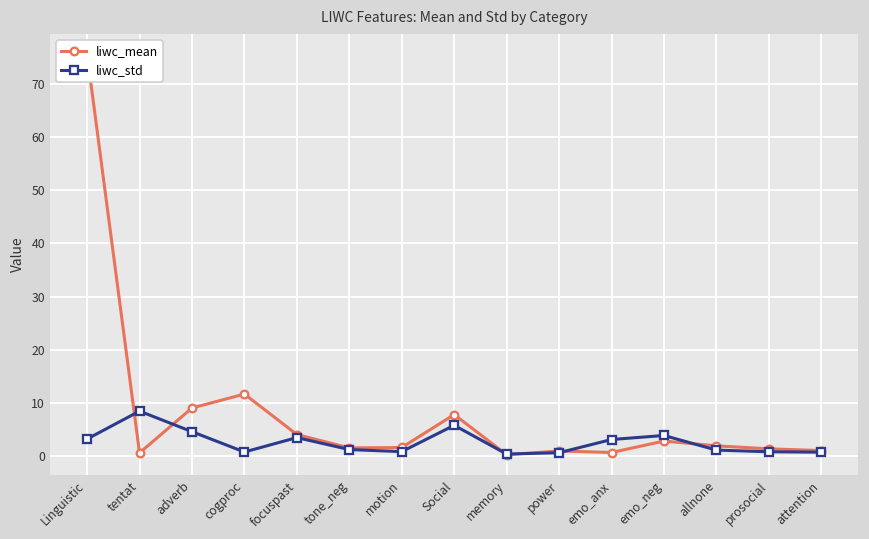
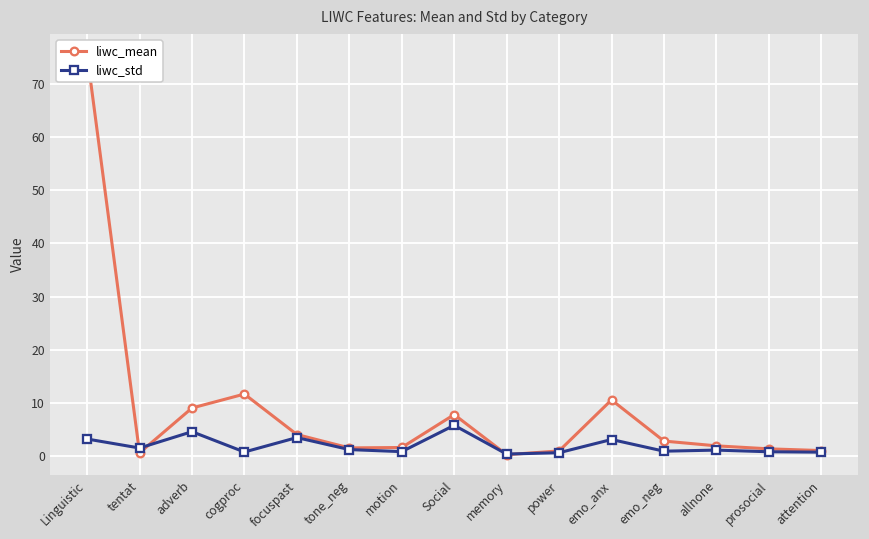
liwc_std, tentat: 8 -> 1
liwc_mean, emo_anx: 1 -> 11
liwc_std, emo_neg: 4 -> 1
